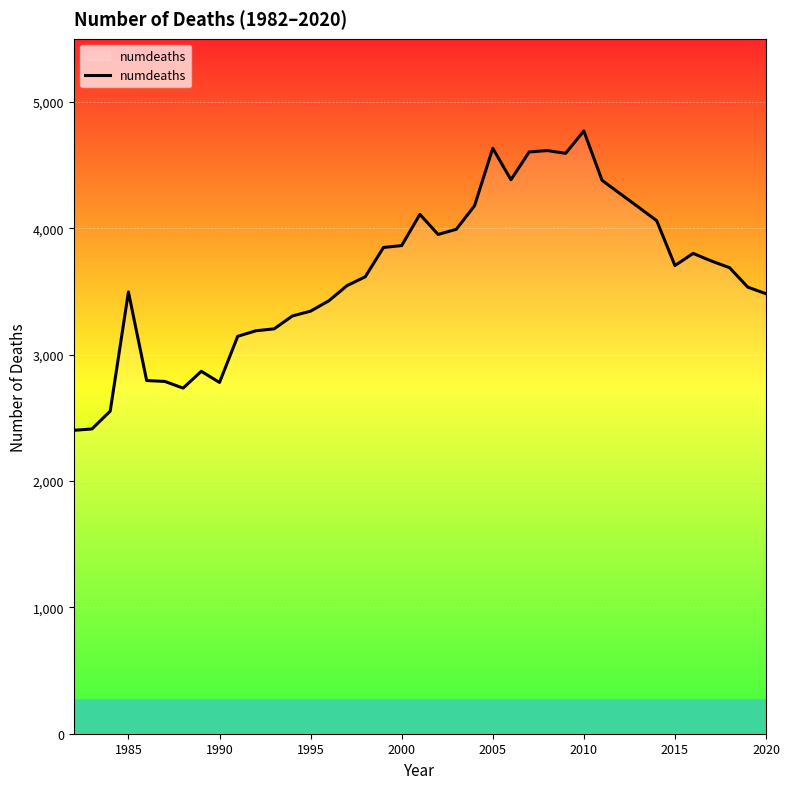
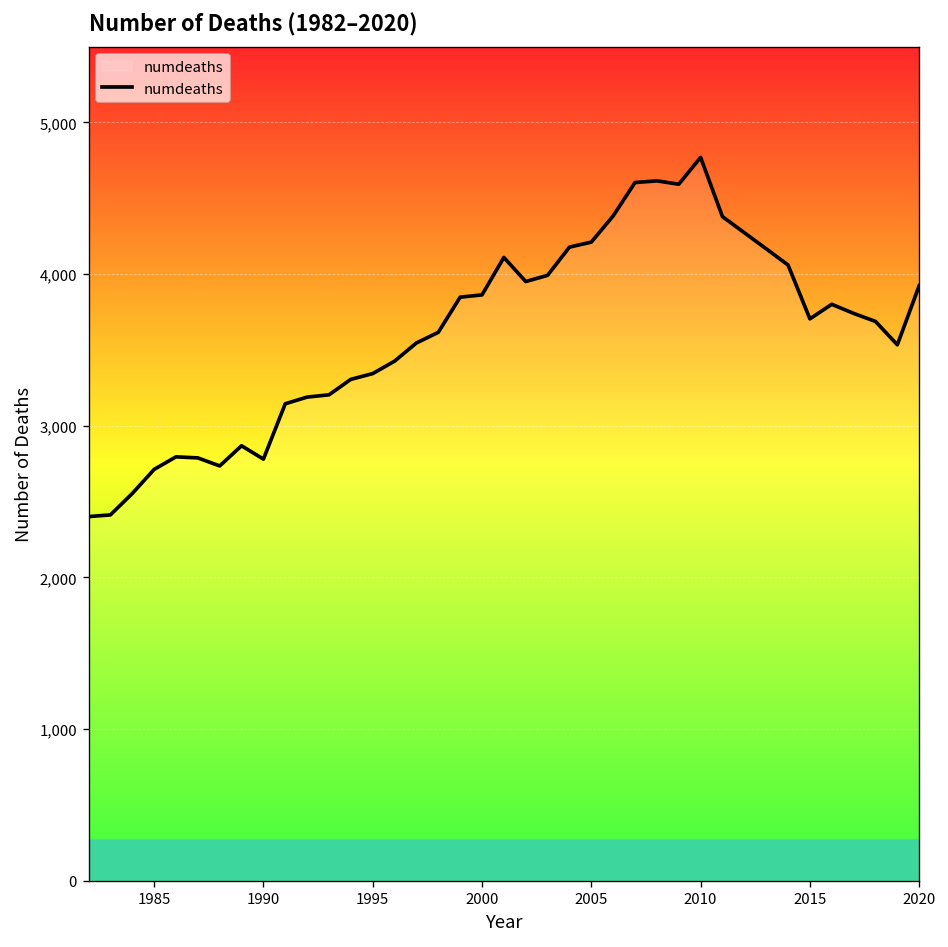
1985: 3,500 -> 2,710
2005: 4,630 -> 4,210
2020: 3,480 -> 3,920
